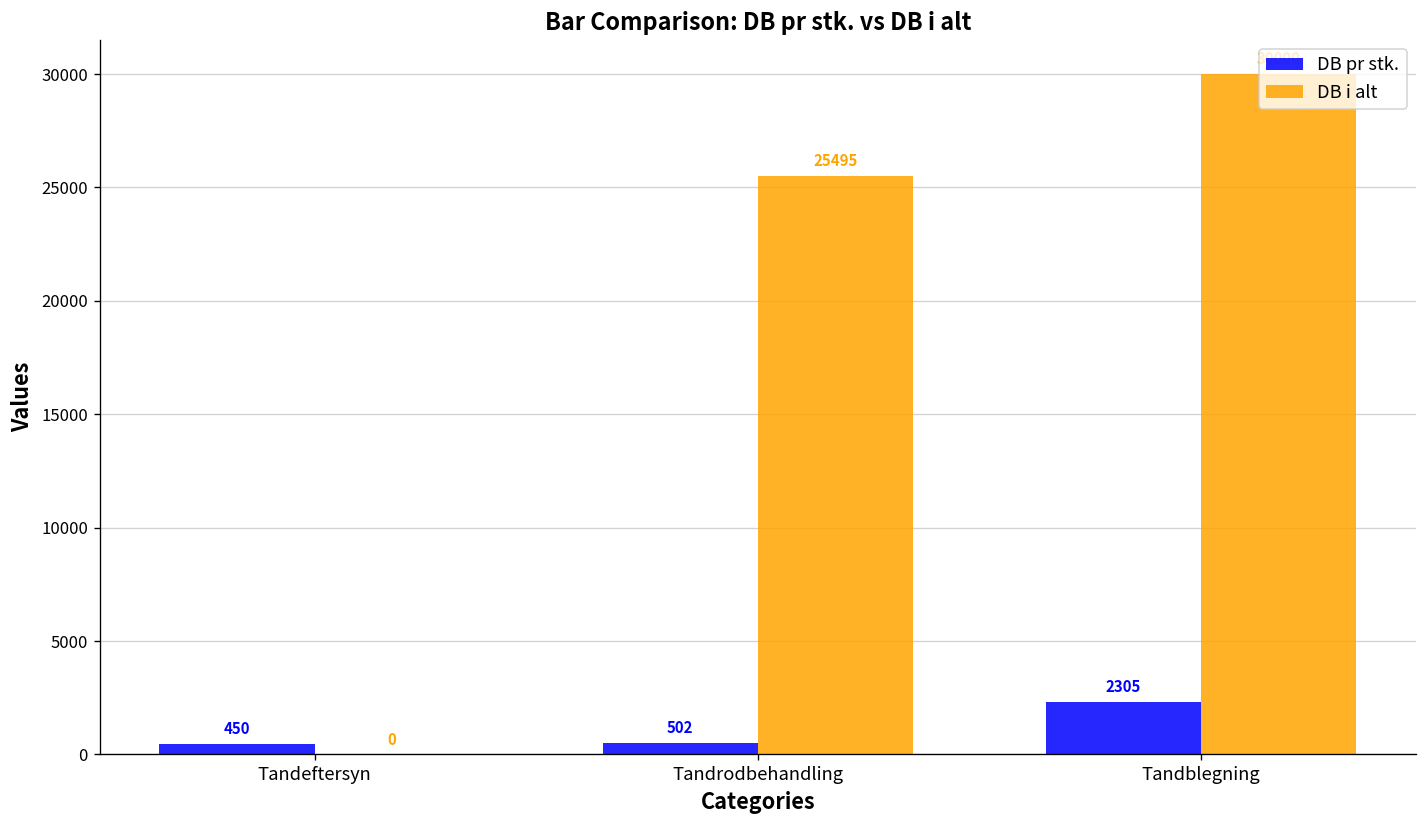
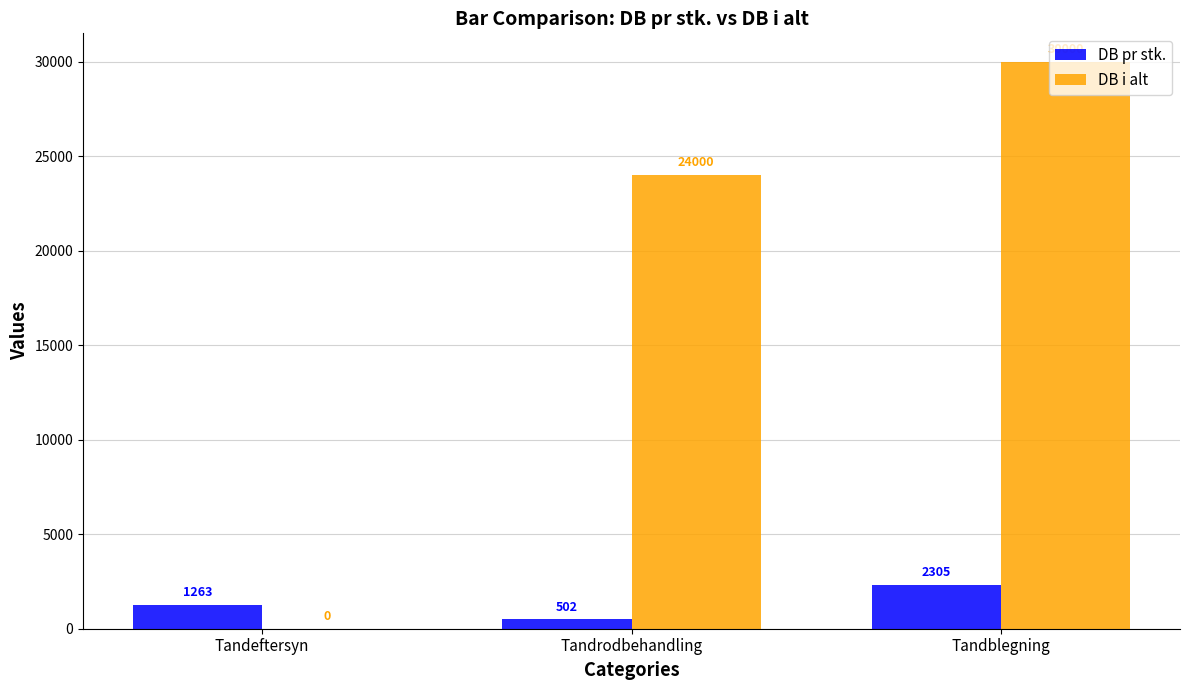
DB pr stk., Tandeftersyn: 450 -> 1263
DB i alt, Tandrodbehandling: 25495 -> 24000
